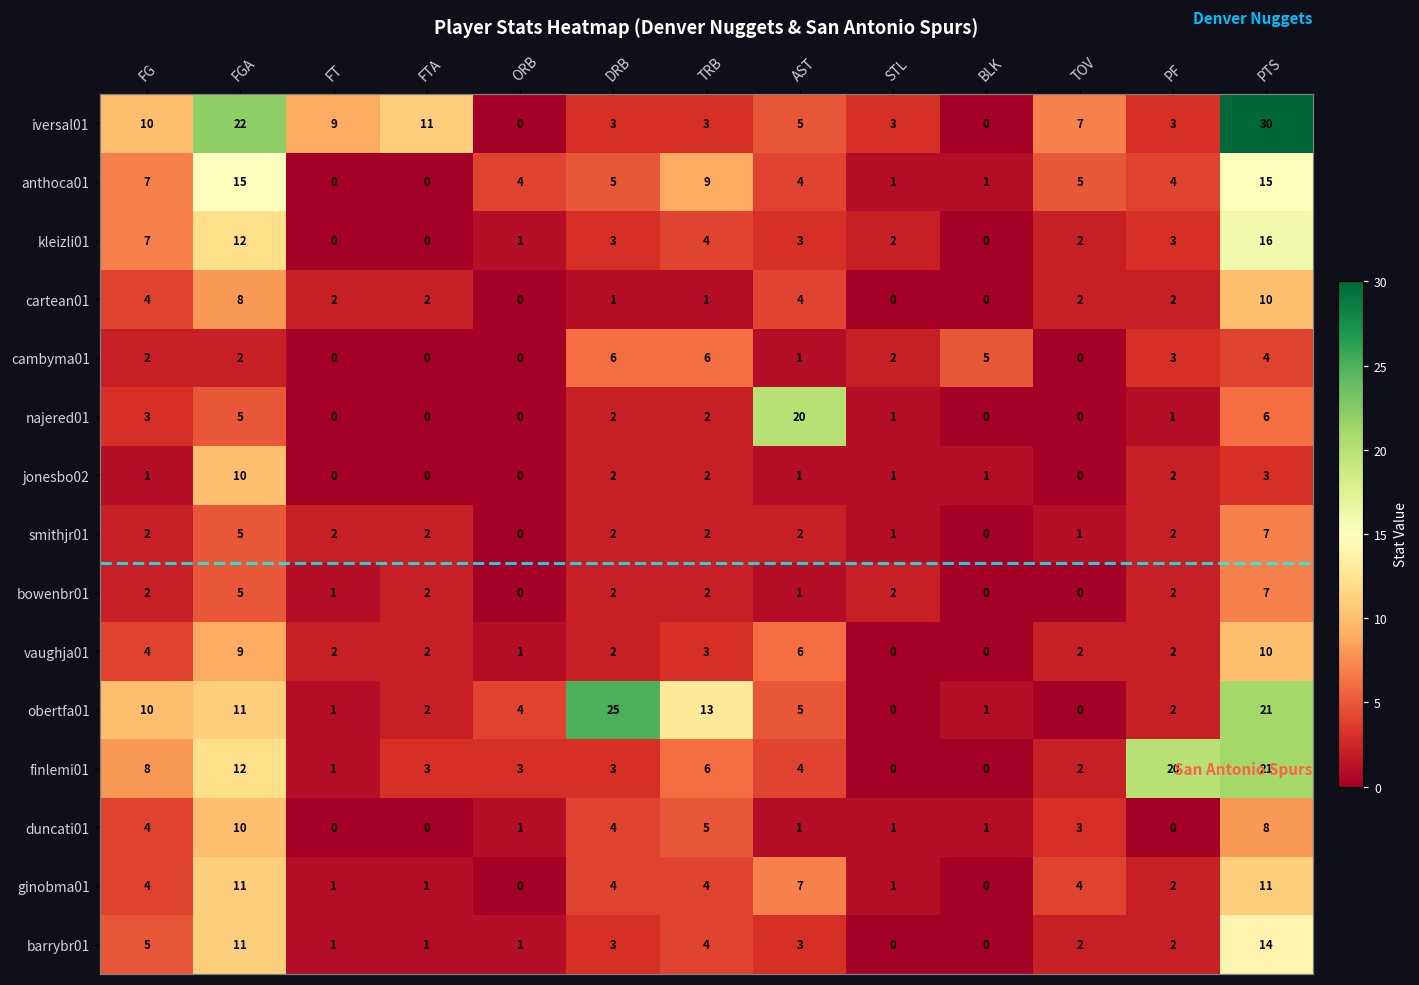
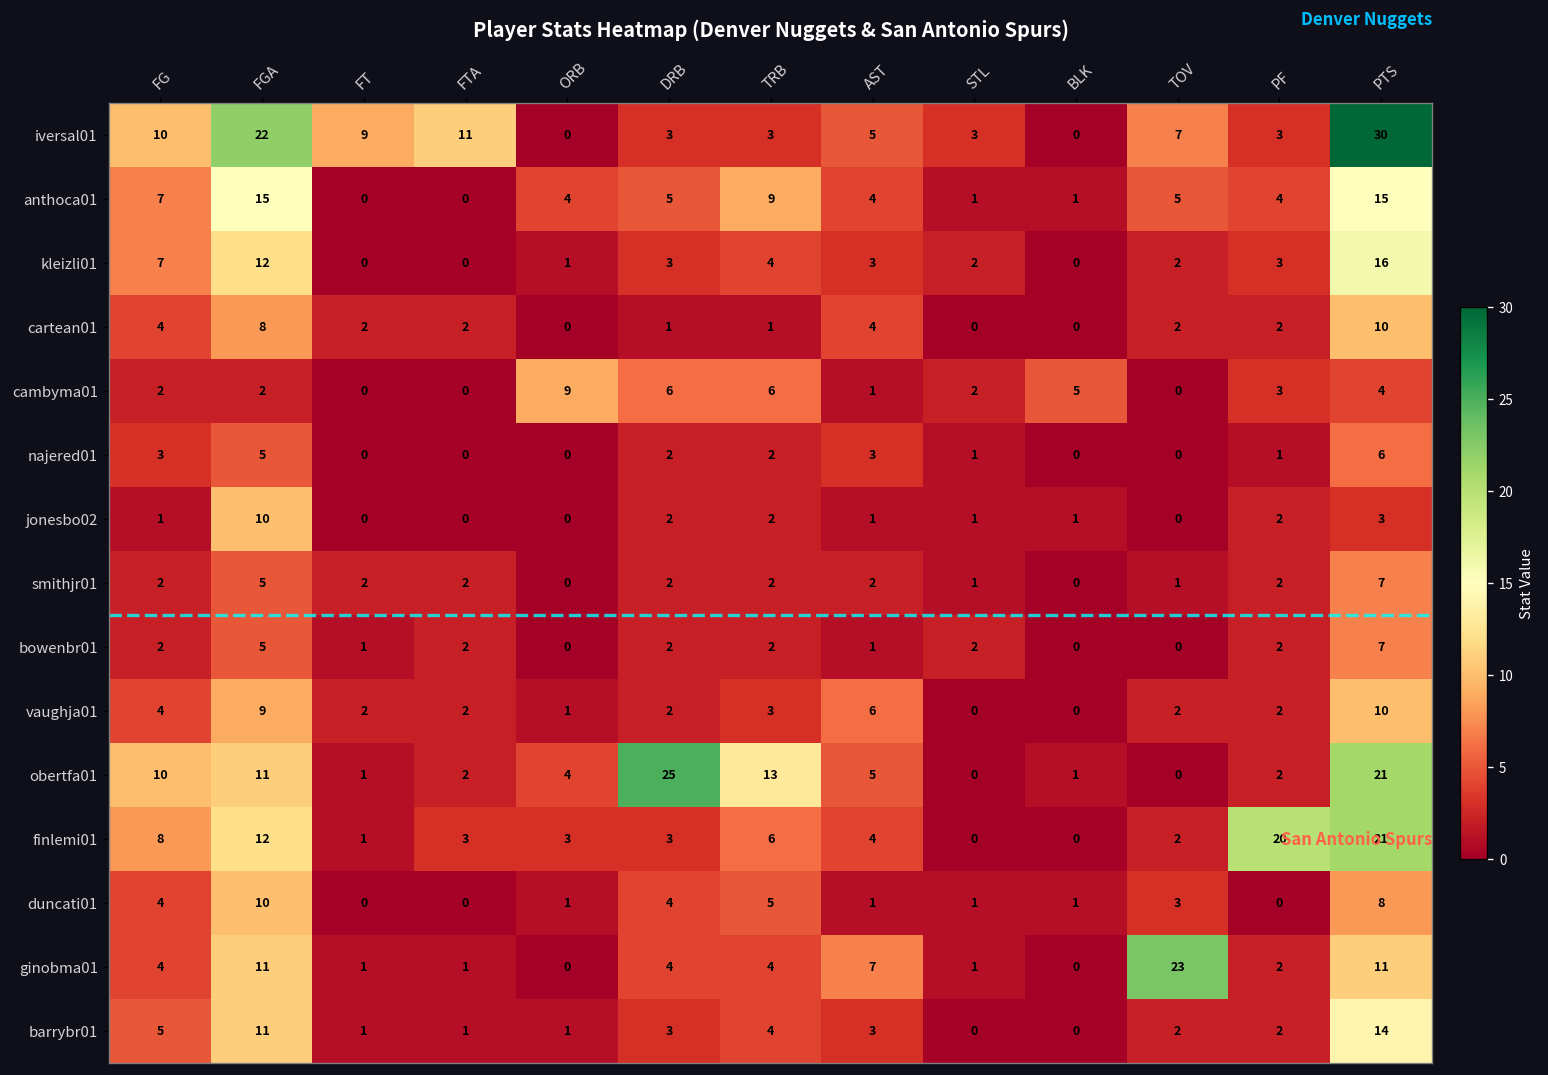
cambyma01, ORB: 0 -> 9
najered01, AST: 20 -> 3
ginobma01, TOV: 4 -> 23
